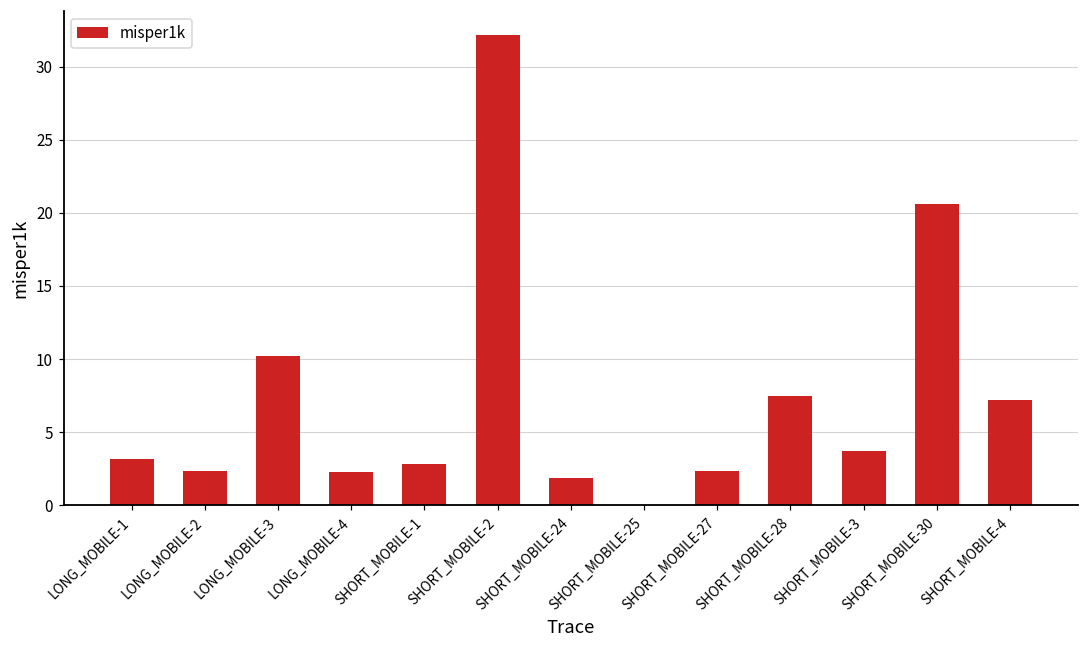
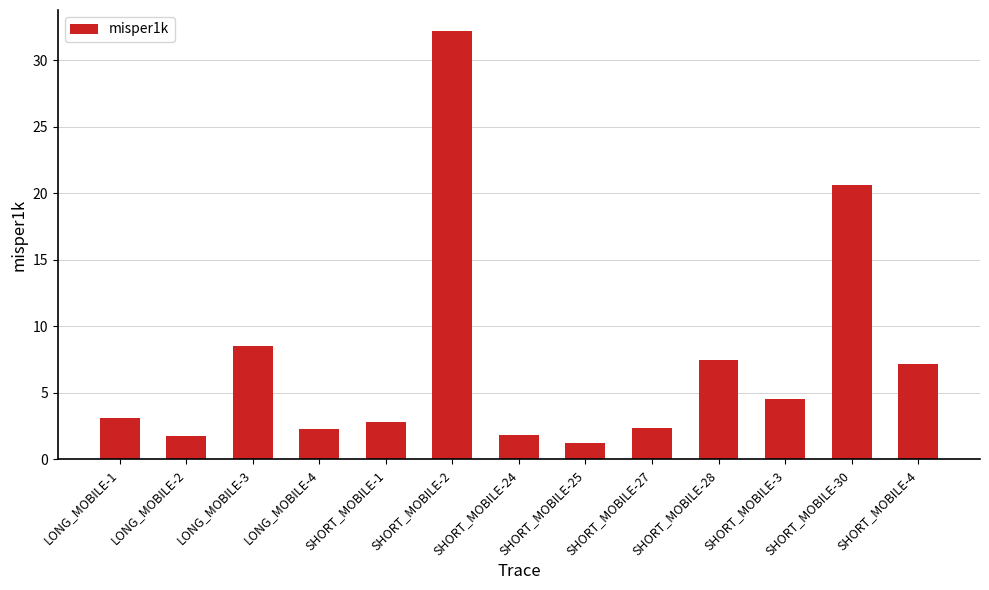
LONG_MOBILE-2: 2.4 -> 1.8
LONG_MOBILE-3: 10.2 -> 8.5
SHORT_MOBILE-25: 0.0 -> 1.3
SHORT_MOBILE-3: 3.7 -> 4.5
